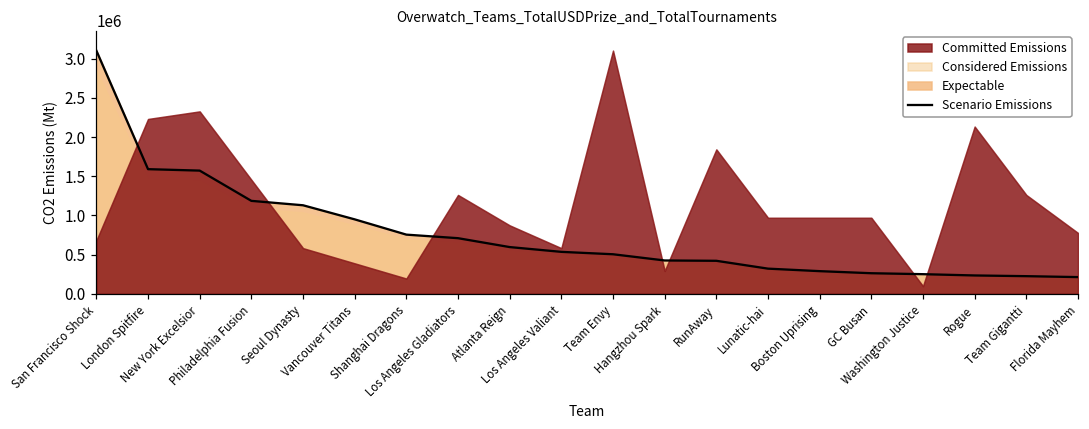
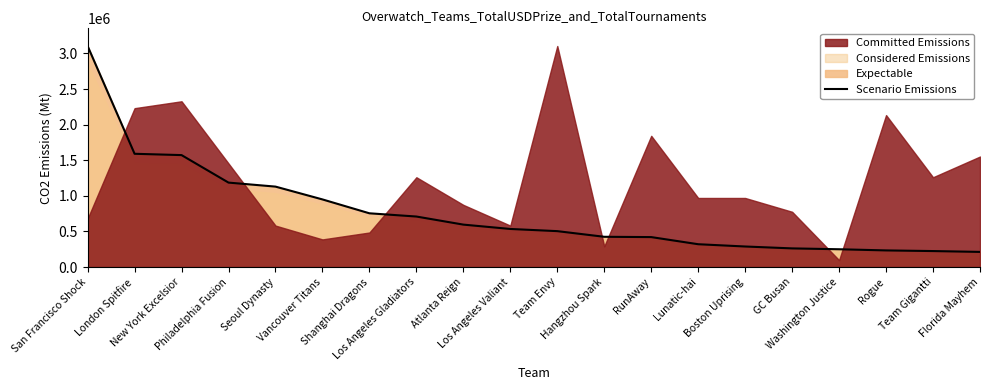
Committed Emissions, Shanghai Dragons: 200000 -> 500000
Committed Emissions, GC Busan: 1000000 -> 800000
Committed Emissions, Florida Mayhem: 800000 -> 1600000
